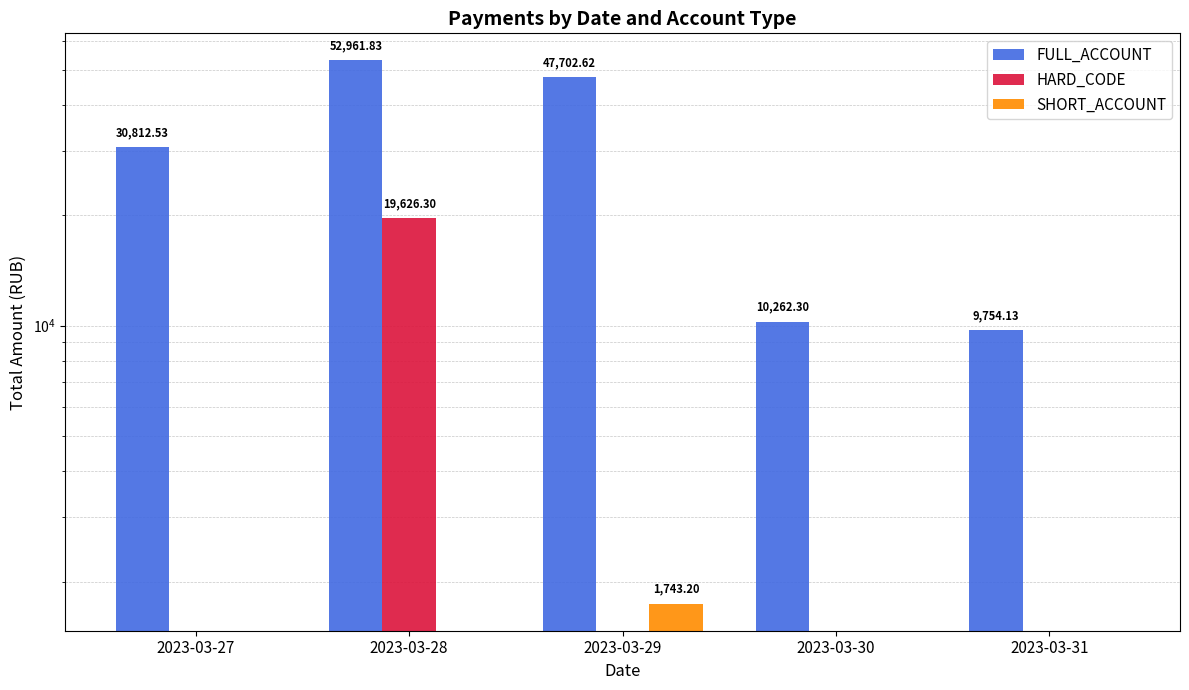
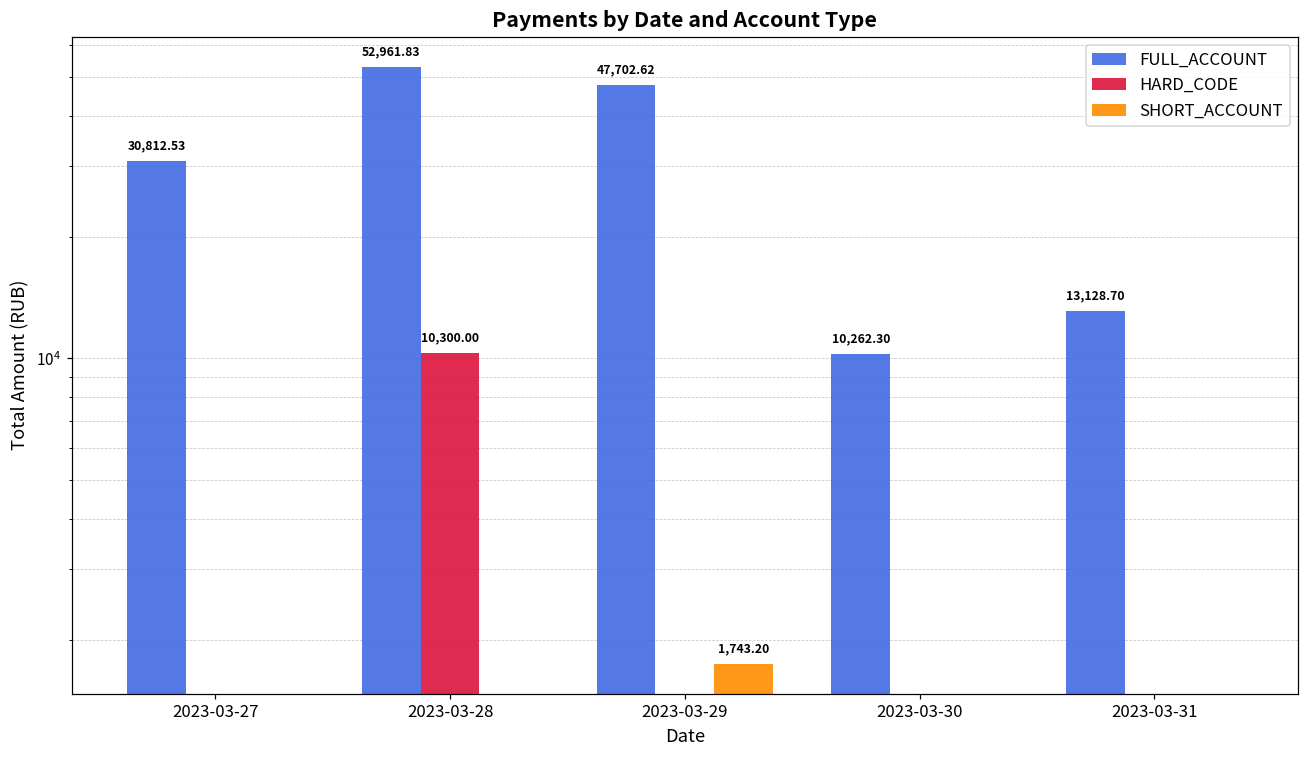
HARD_CODE, 2023-03-28: 19,626.30 -> 10,300.00
FULL_ACCOUNT, 2023-03-31: 9,754.13 -> 13,128.70
